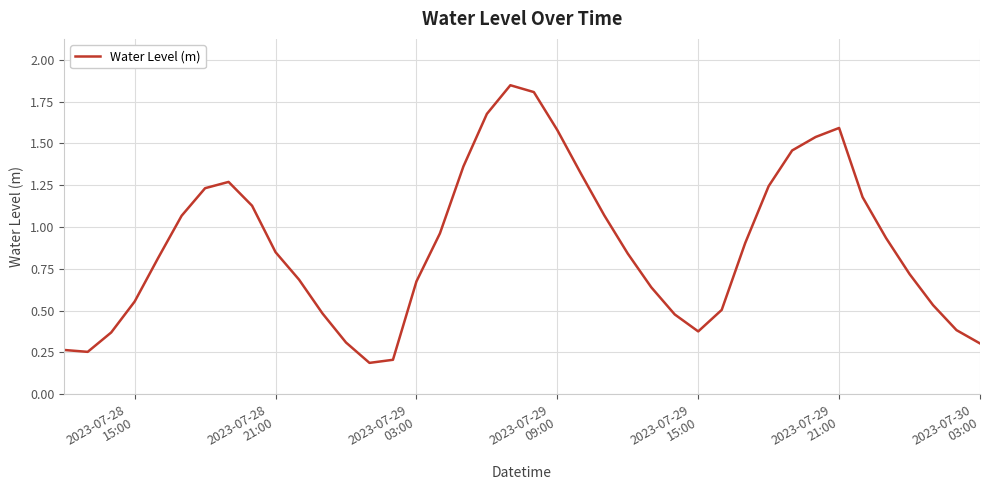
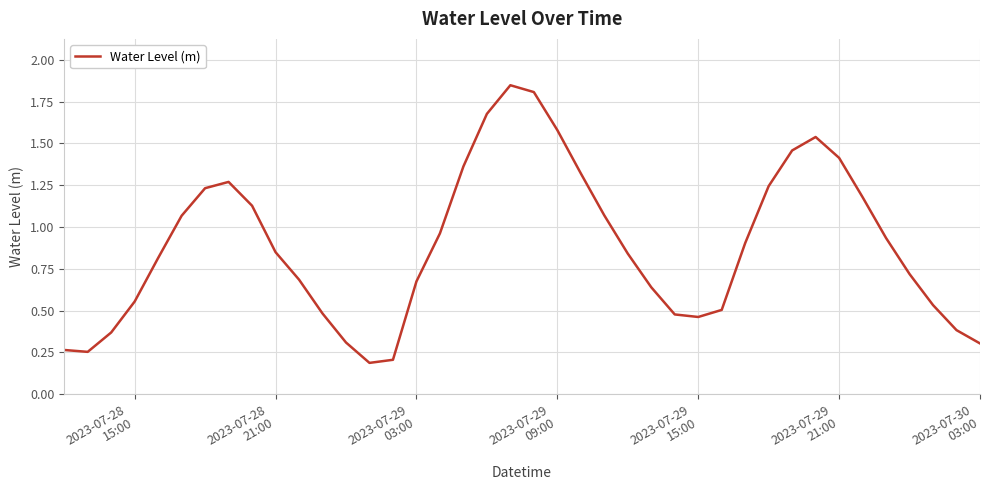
2023-07-29 15:00: 0.38 -> 0.46
2023-07-29 21:00: 1.59 -> 1.41
